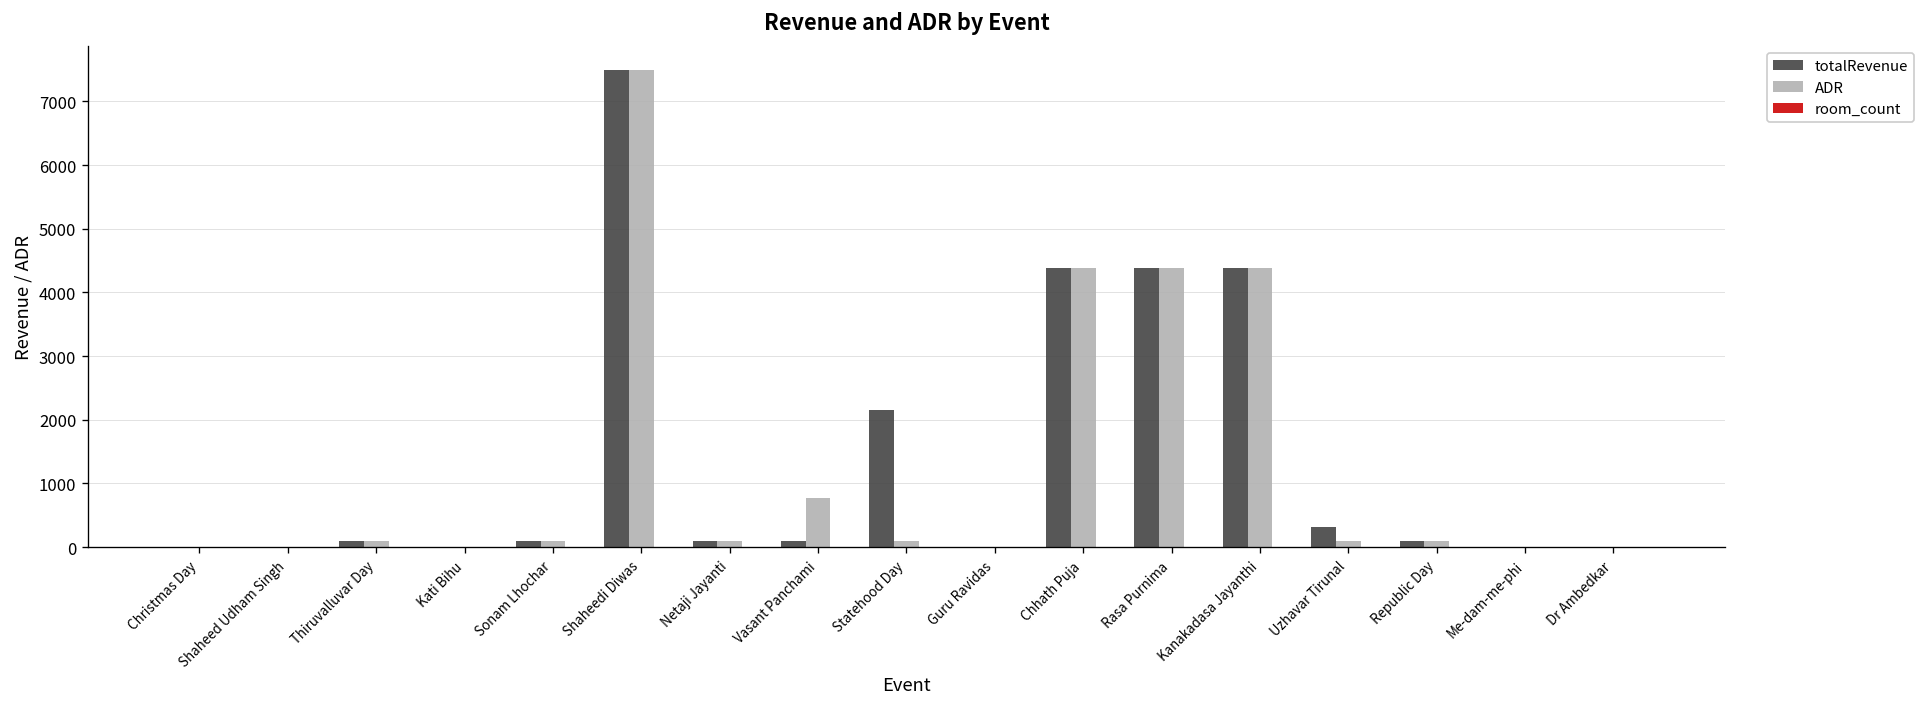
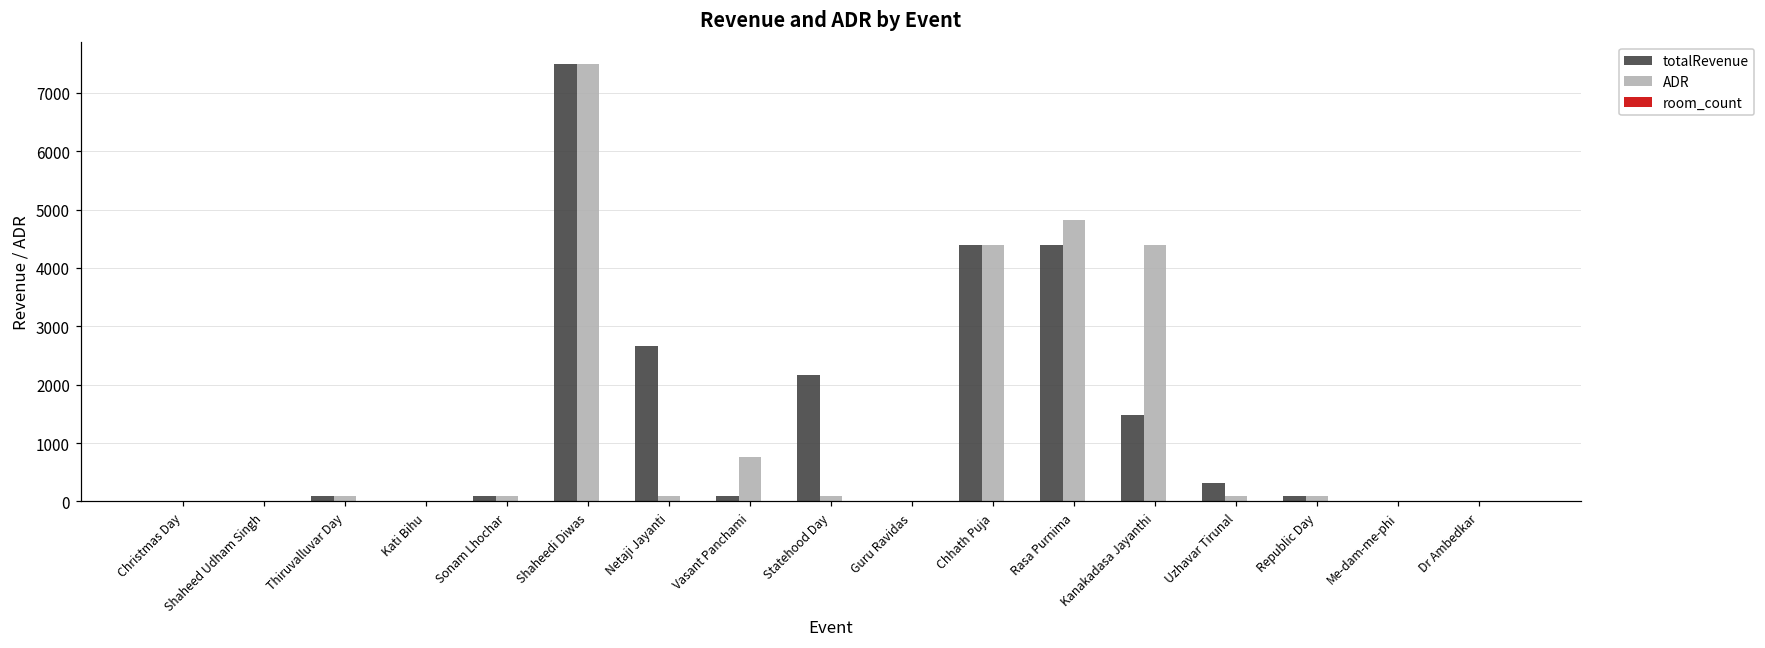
totalRevenue, Netaji Jayanti: 100 -> 2700
ADR, Rasa Purnima: 4400 -> 4800
totalRevenue, Kanakadasa Jayanthi: 4400 -> 1500
